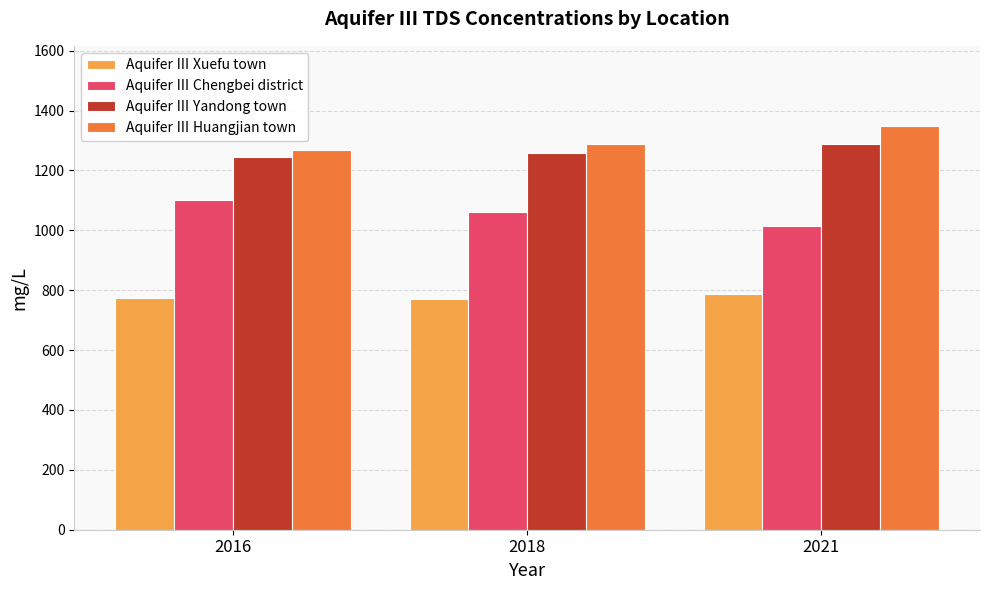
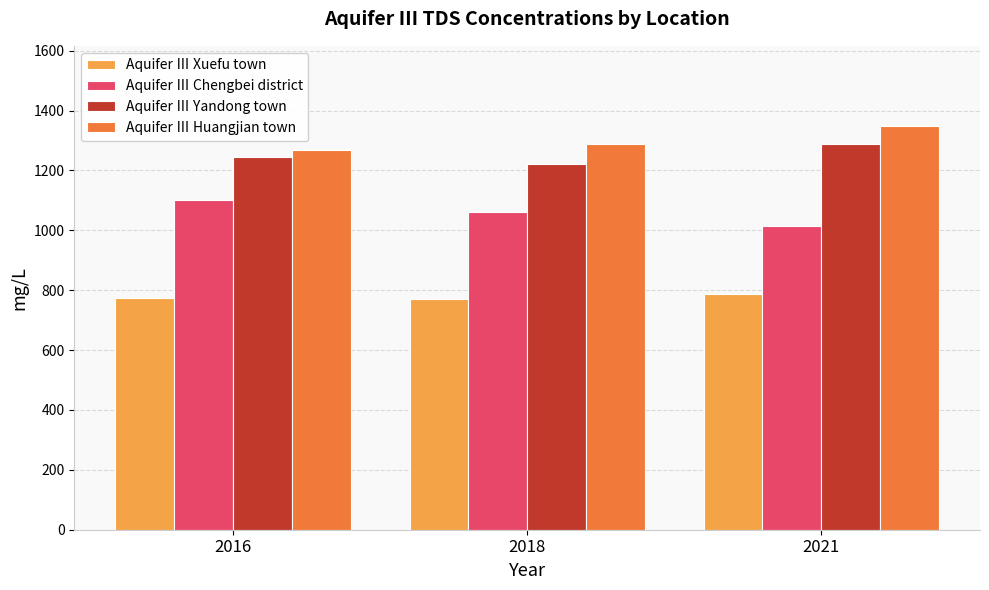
Aquifer Ⅲ Yandong town, 2018: 1260 -> 1220
